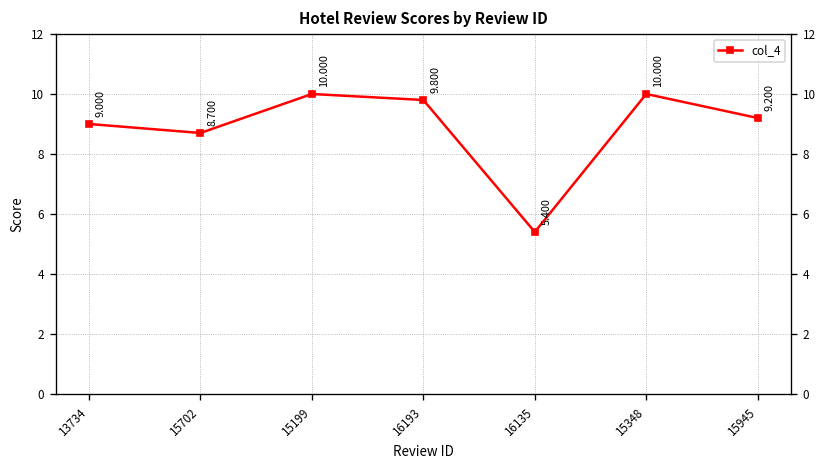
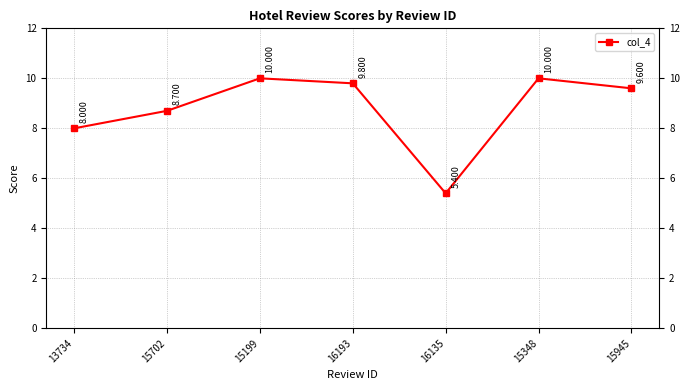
13734: 9.000 -> 8.000
15945: 9.200 -> 9.600
